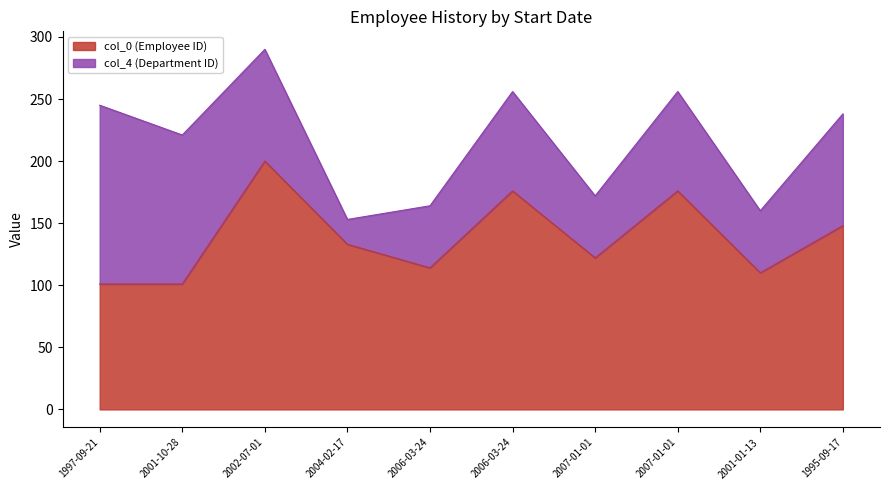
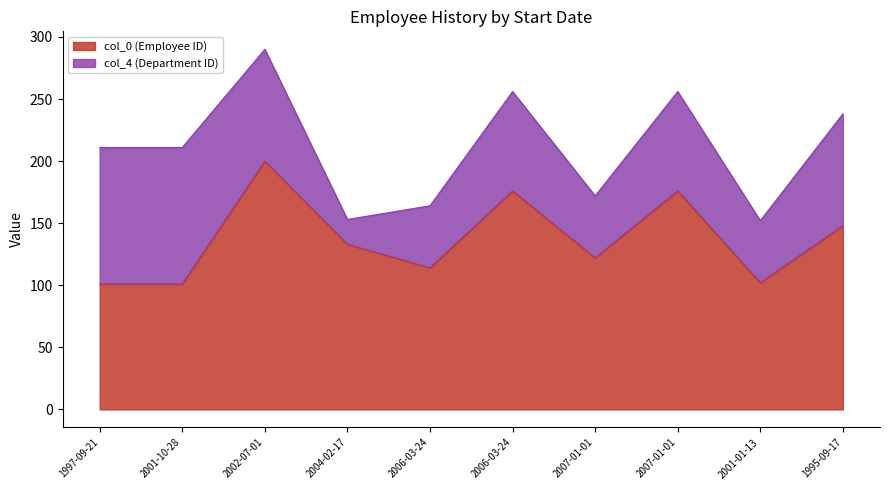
col_4 (Department ID), 1997-09-21: 144 -> 110
col_4 (Department ID), 2001-10-28: 120 -> 110
col_0 (Employee ID), 2001-01-13: 110 -> 102
